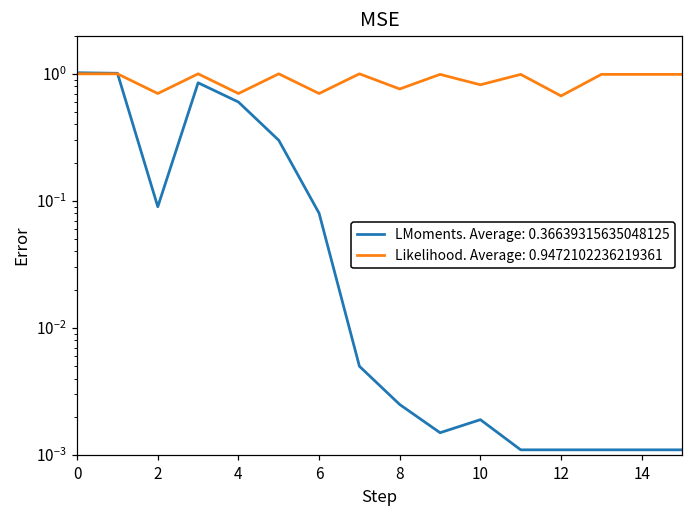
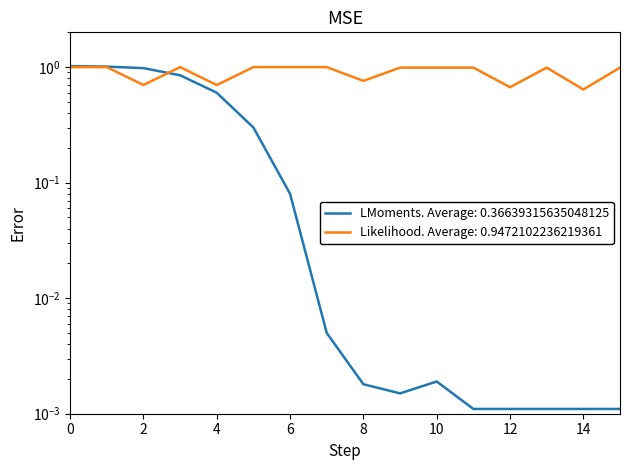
LMoments. Average: 0.36639315635048125, 2: 0.09 -> 1.0
Likelihood. Average: 0.9472102236219361, 6: 0.7 -> 1.0
LMoments. Average: 0.36639315635048125, 8: 0.0025 -> 0.0018
Likelihood. Average: 0.9472102236219361, 10: 0.8 -> 1.0
Likelihood. Average: 0.9472102236219361, 14: 1.0 -> 0.6
